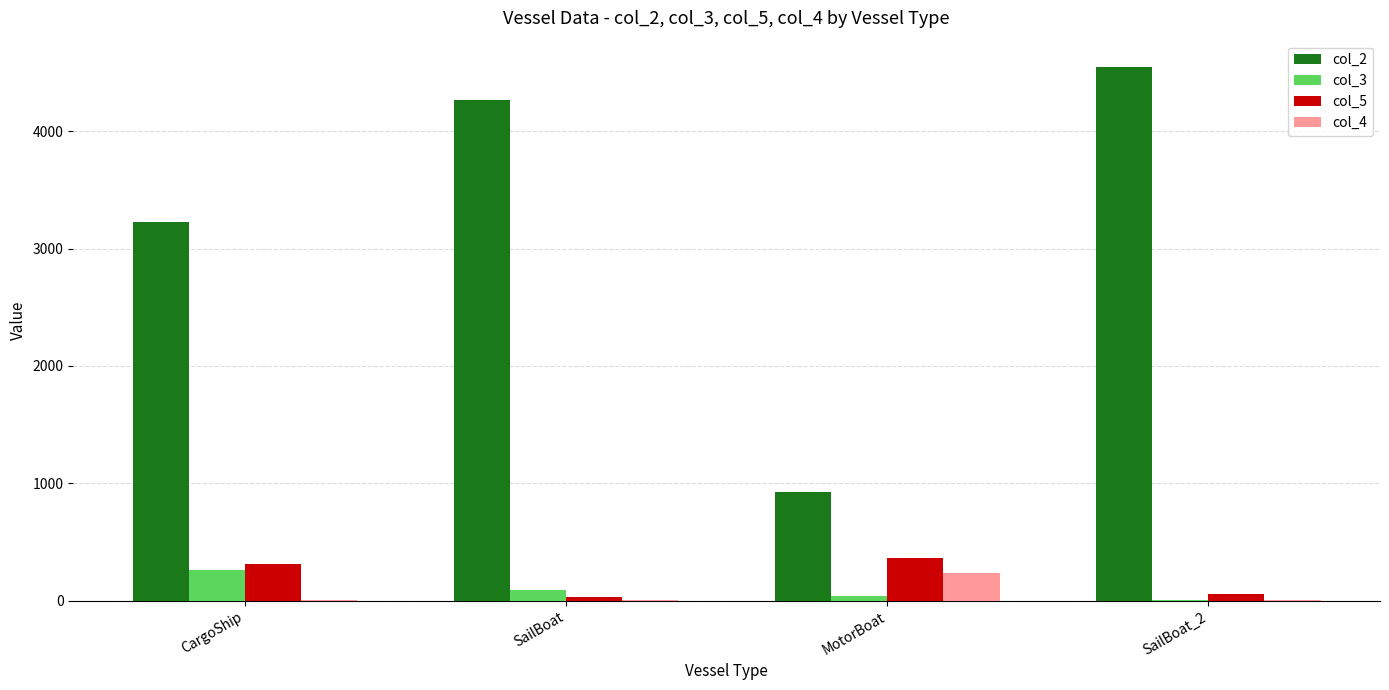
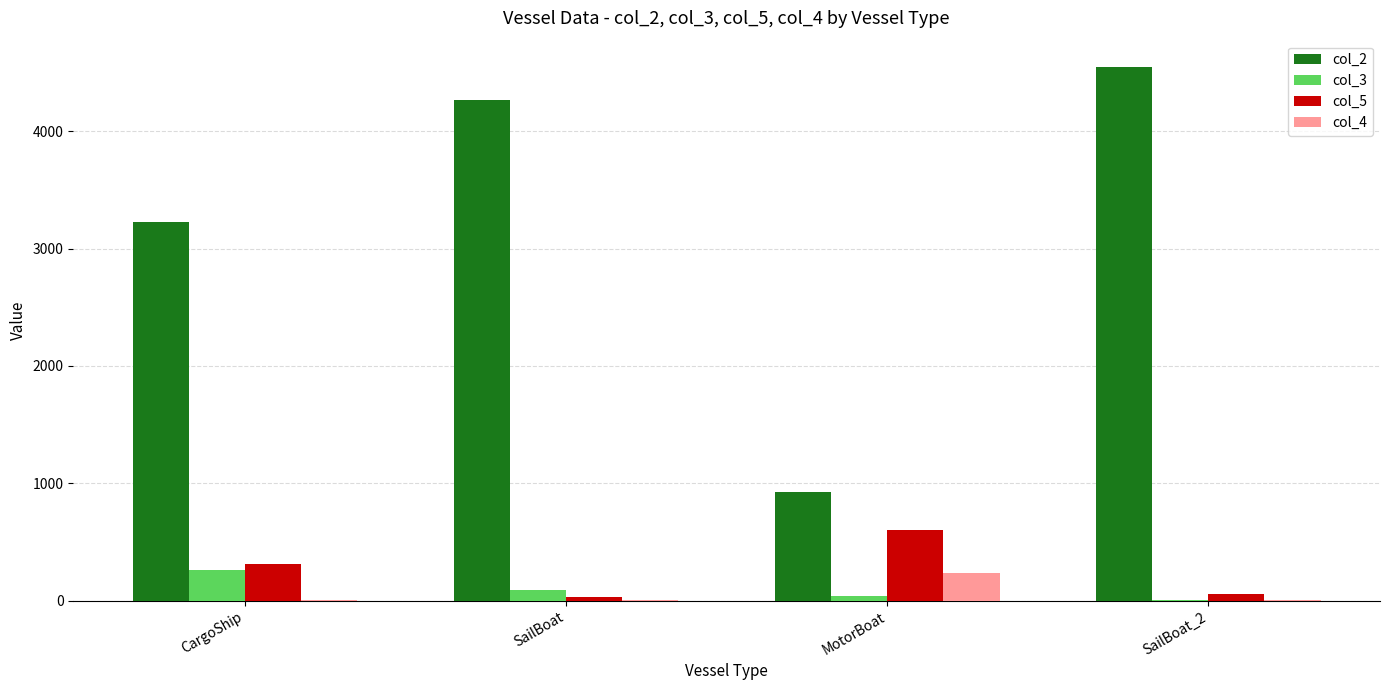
col_5, MotorBoat: 360 -> 610
